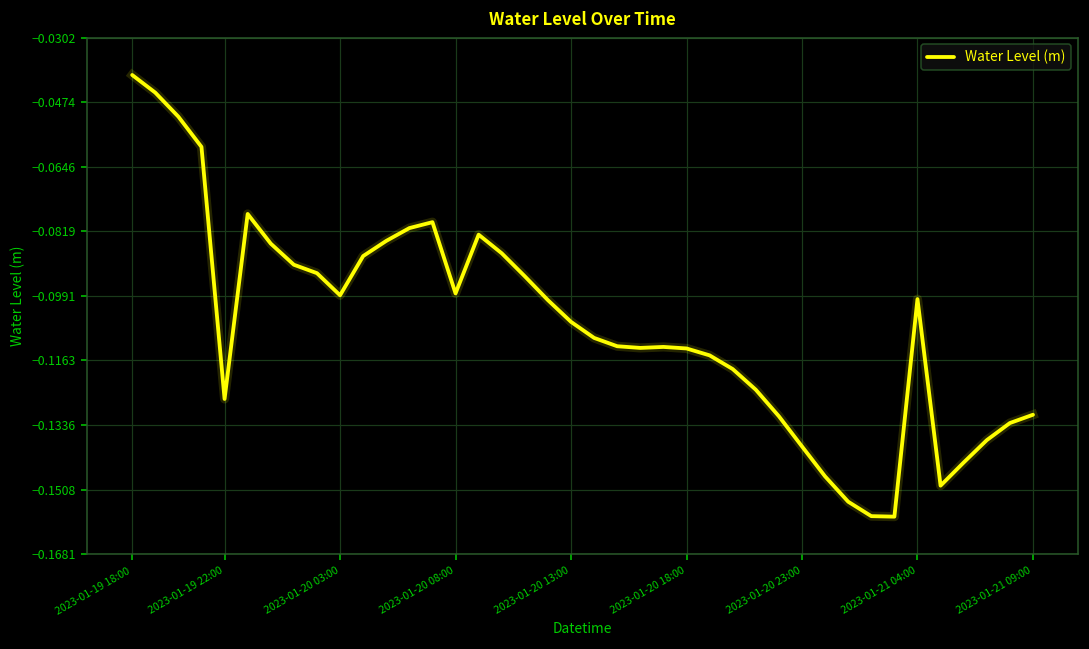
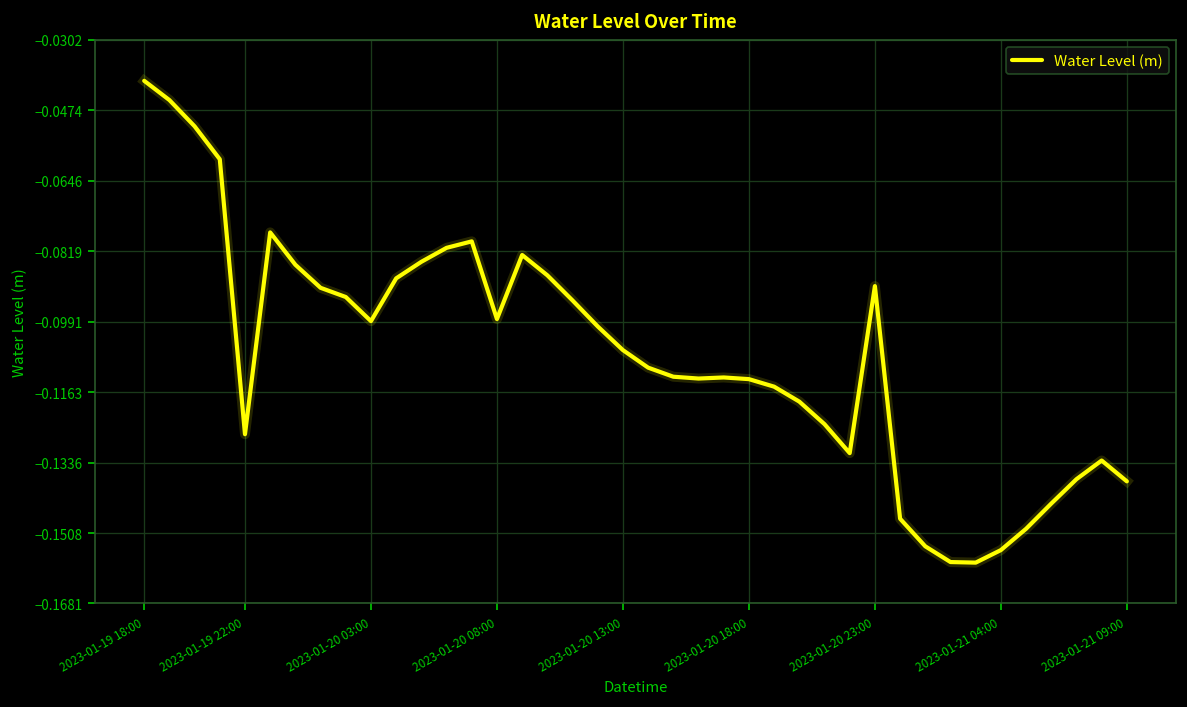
2023-01-20 23:00: -0.139 -> -0.090
2023-01-21 04:00: -0.100 -> -0.155
2023-01-21 09:00: -0.131 -> -0.138
